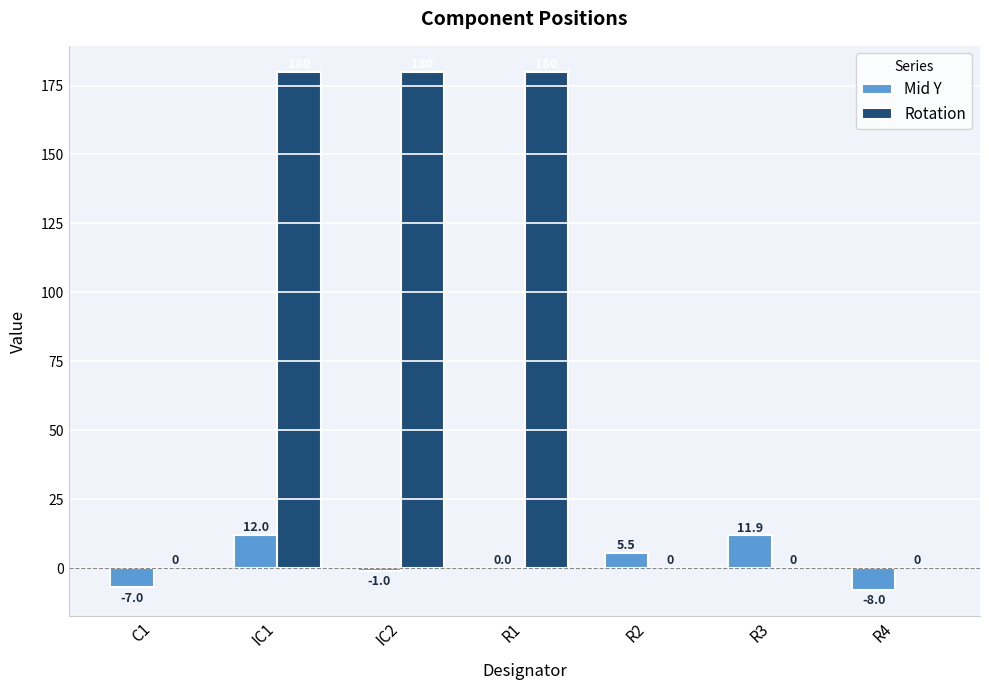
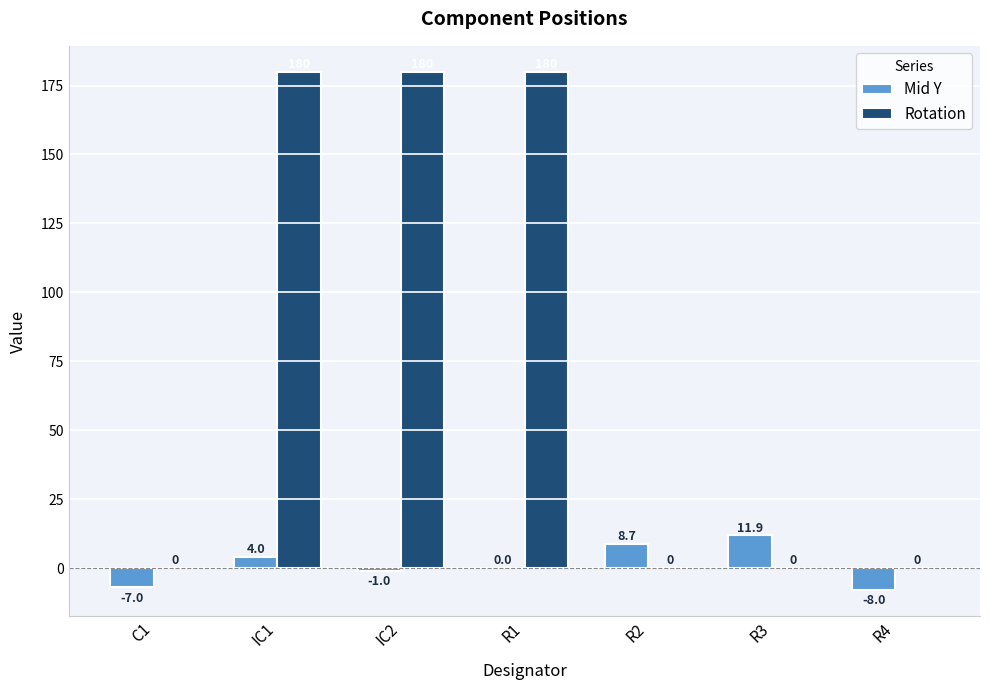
Mid Y, IC1: 12.0 -> 4.0
Mid Y, R2: 5.5 -> 8.7
